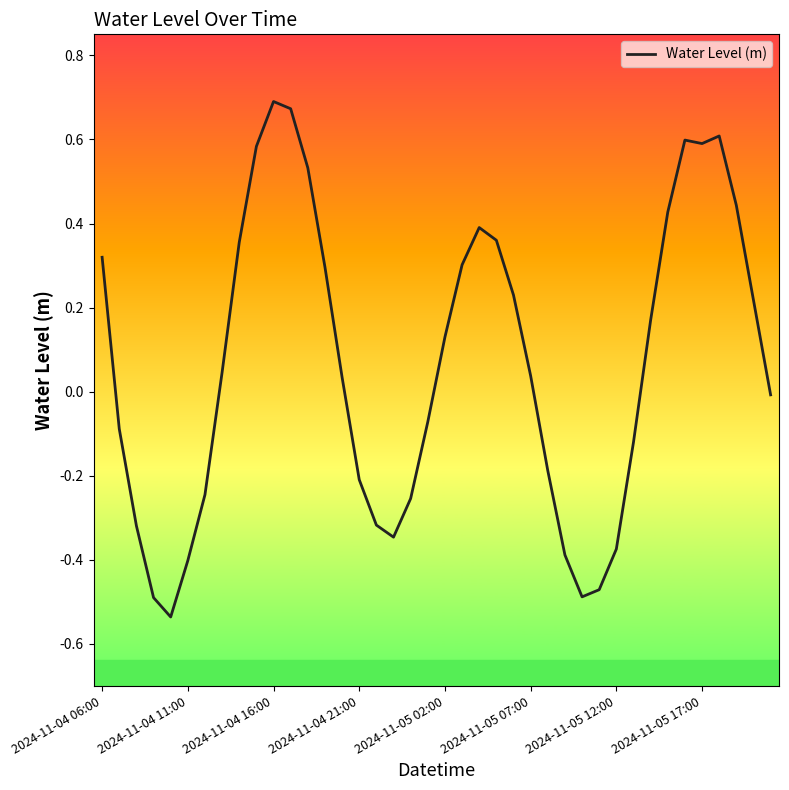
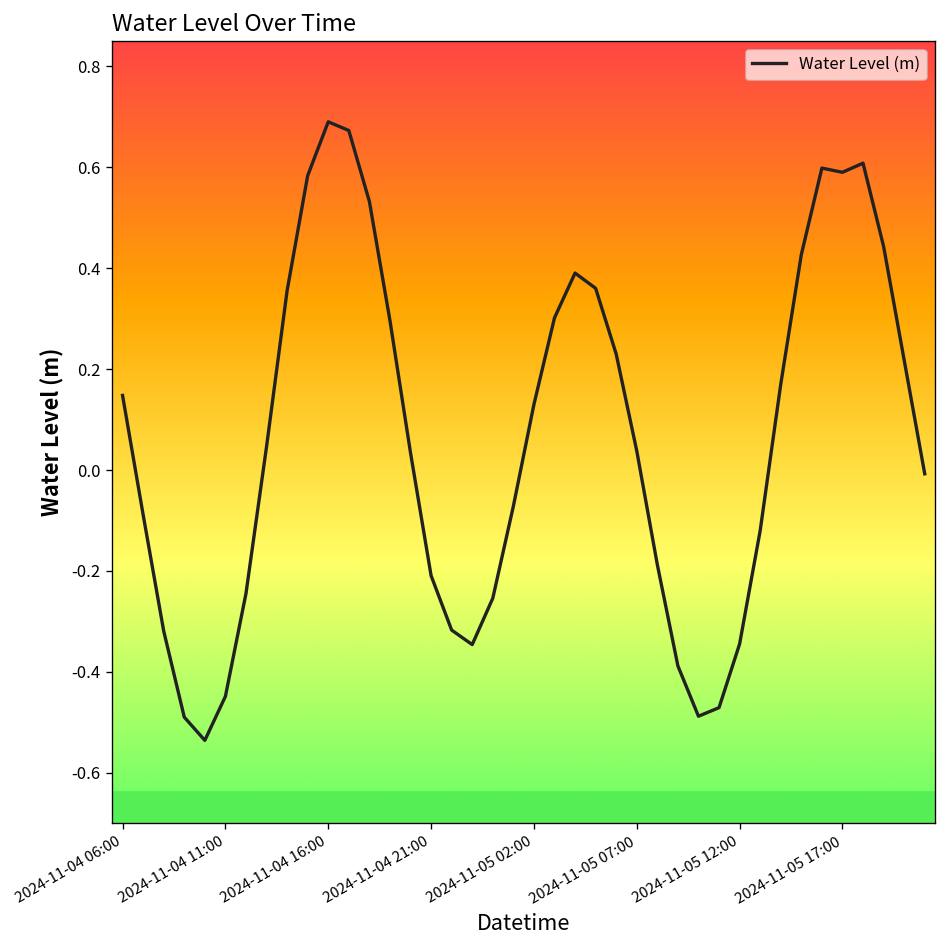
2024-11-04 06:00: 0.32 -> 0.15
2024-11-04 11:00: -0.40 -> -0.45
2024-11-05 12:00: -0.37 -> -0.34
